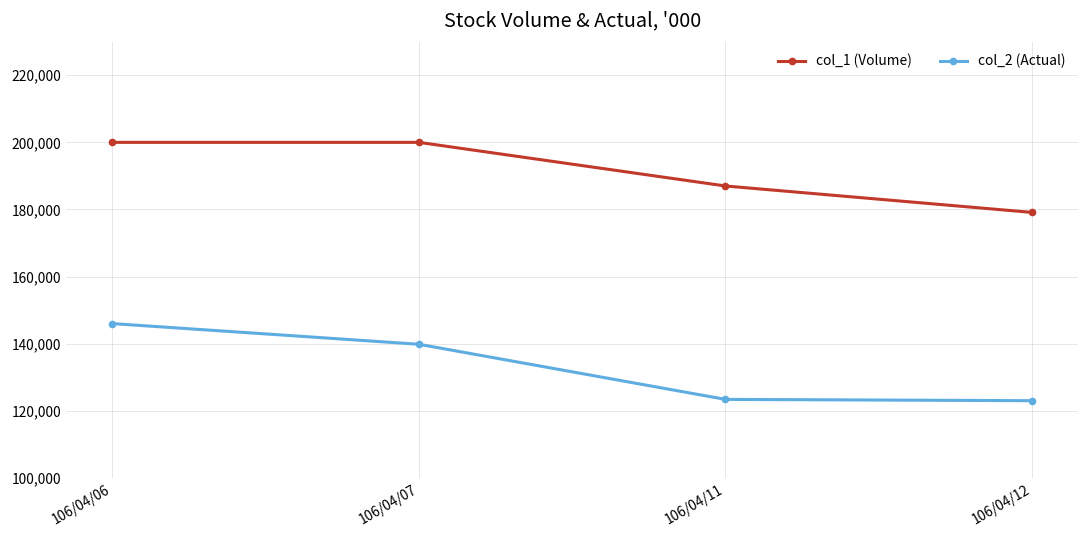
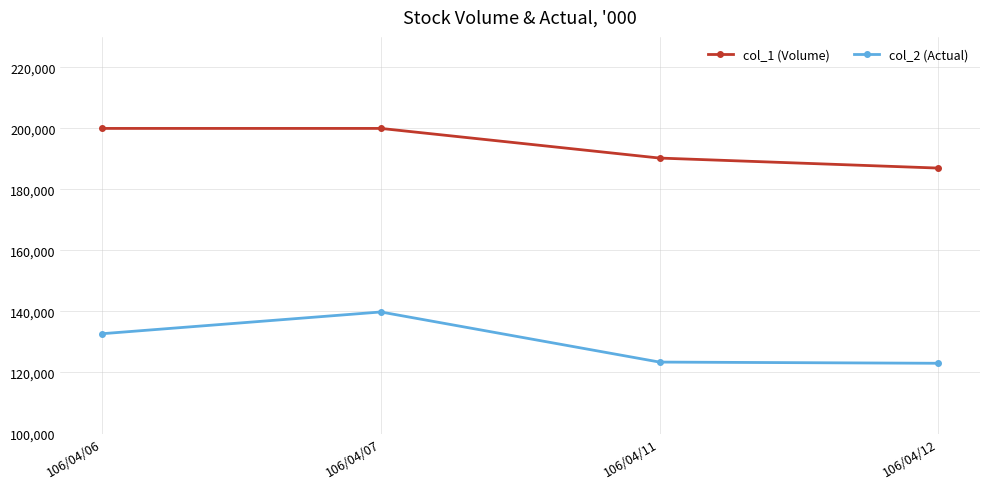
col_2 (Actual), 106/04/06: 146,000 -> 133,000
col_1 (Volume), 106/04/11: 187,000 -> 190,000
col_1 (Volume), 106/04/12: 179,000 -> 187,000
